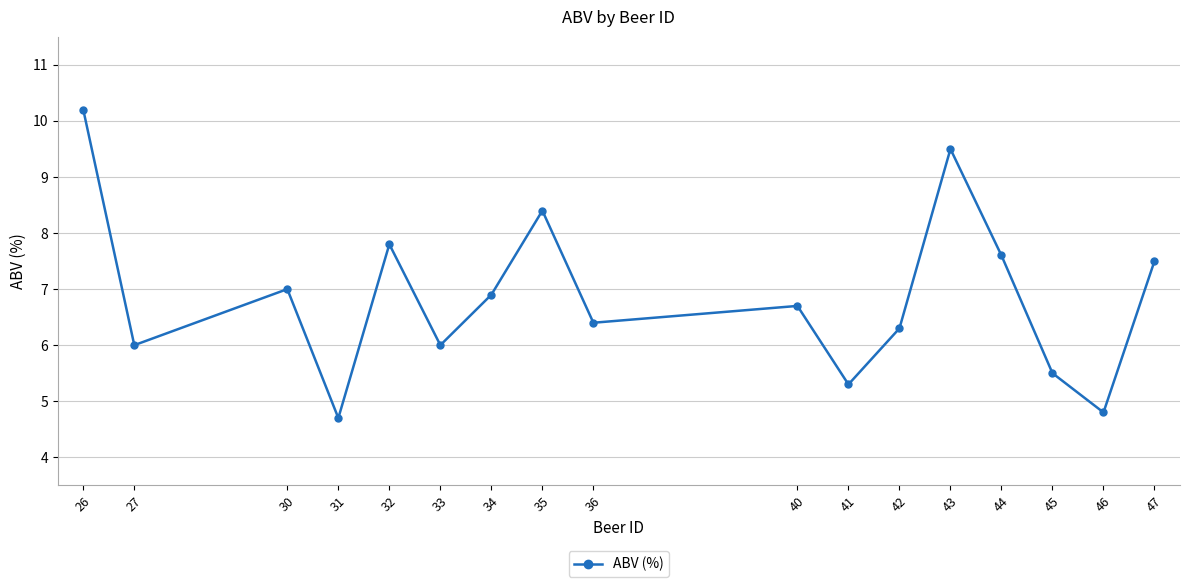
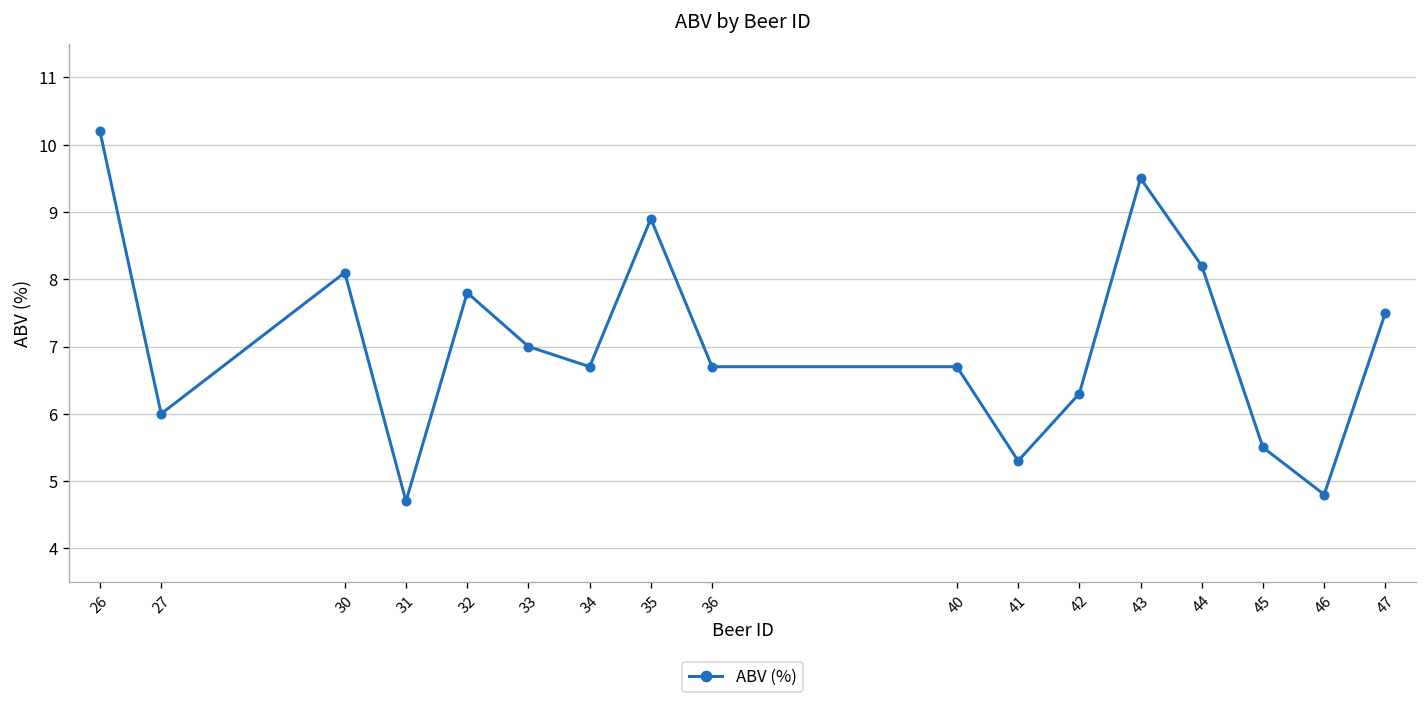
30: 7.0 -> 8.1
33: 6 -> 7
34: 6.9 -> 6.7
35: 8.4 -> 8.9
36: 6.4 -> 6.7
44: 7.6 -> 8.2
